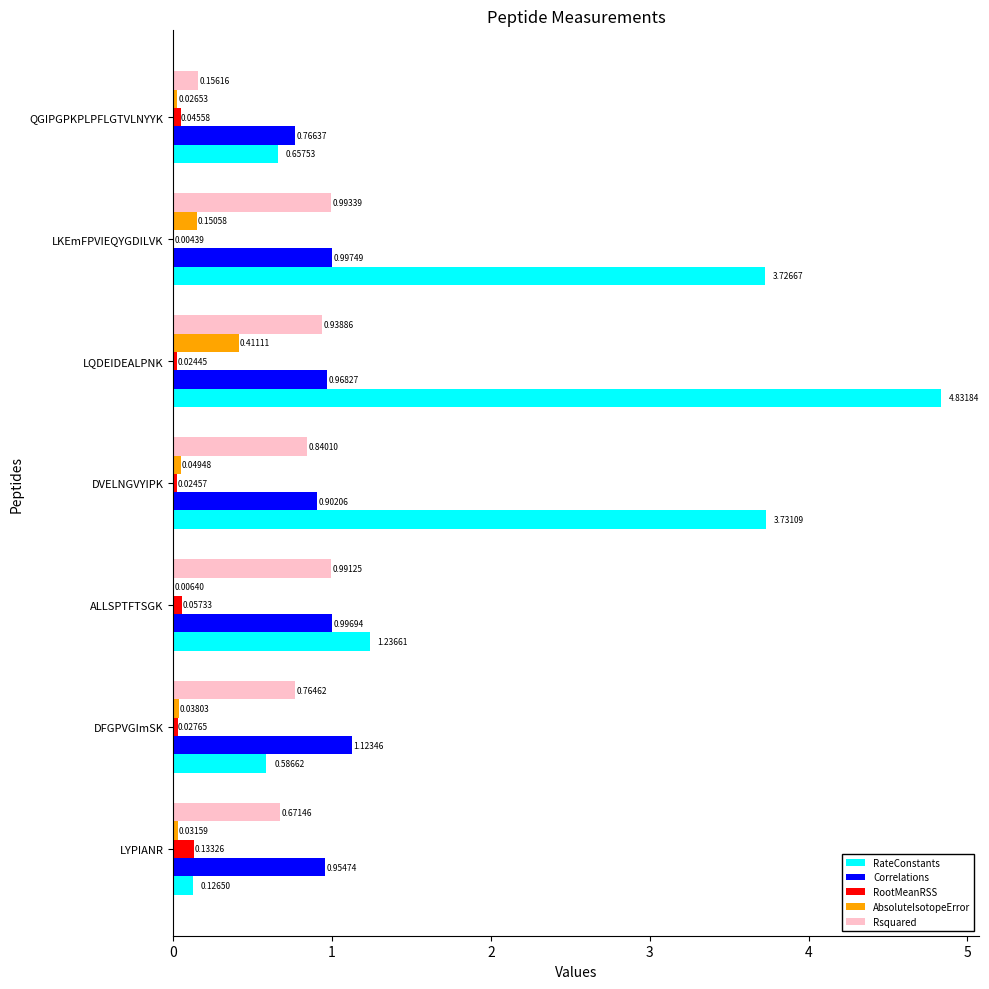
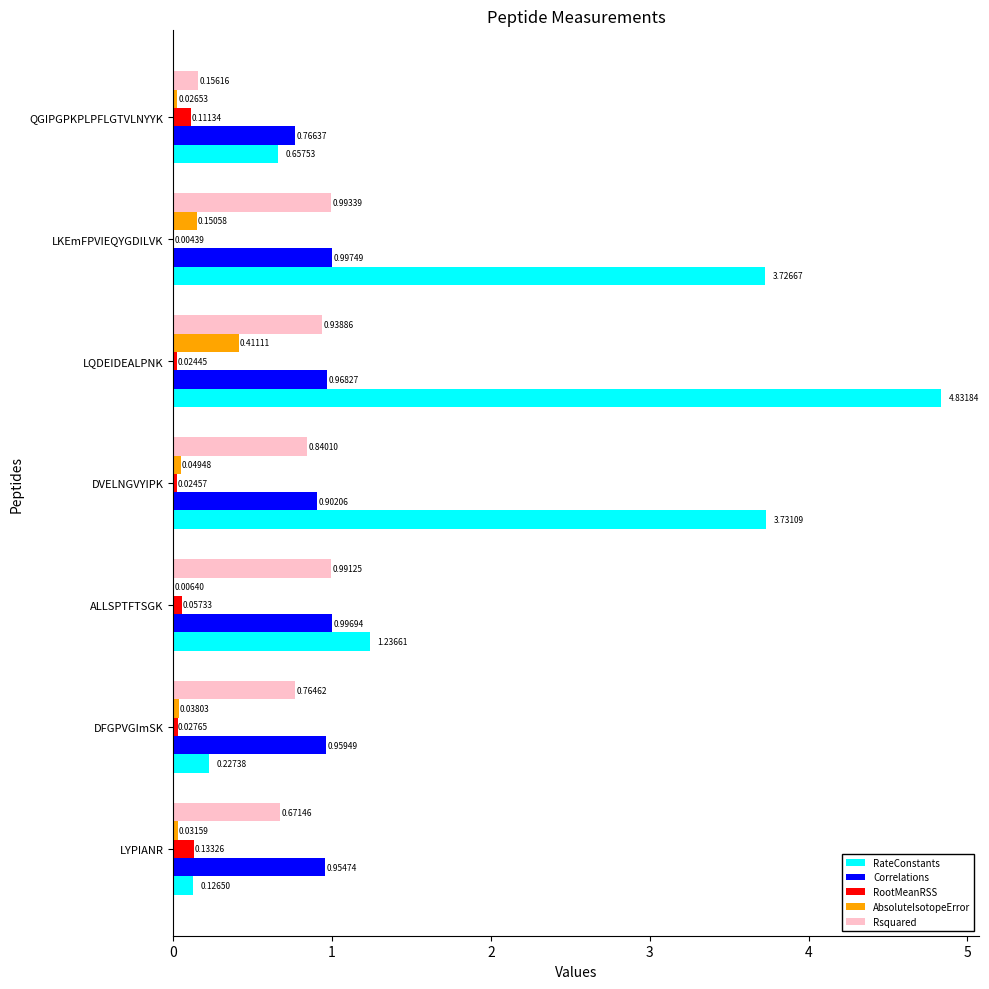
RootMeanRSS, QGIPGPKPLPFLGTVLNYYK: 0.04558 -> 0.11134
Correlations, DFGPVGImSK: 1.12346 -> 0.95949
RateConstants, DFGPVGImSK: 0.58662 -> 0.22738
